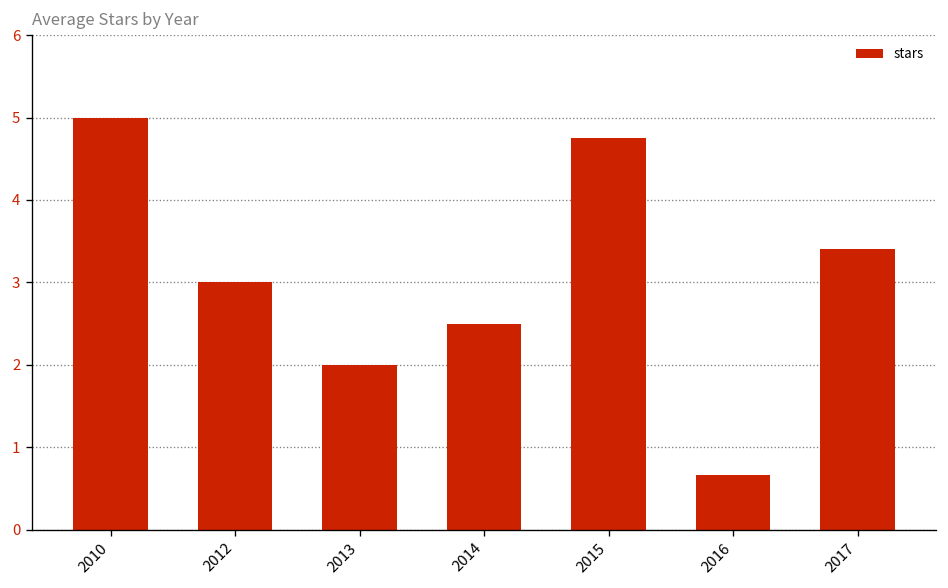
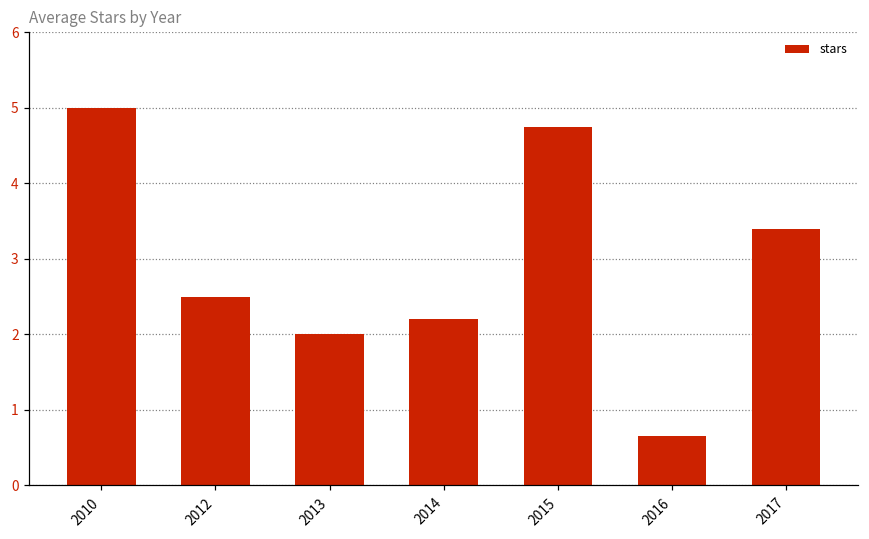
2012: 3.0 -> 2.5
2014: 2.5 -> 2.2
